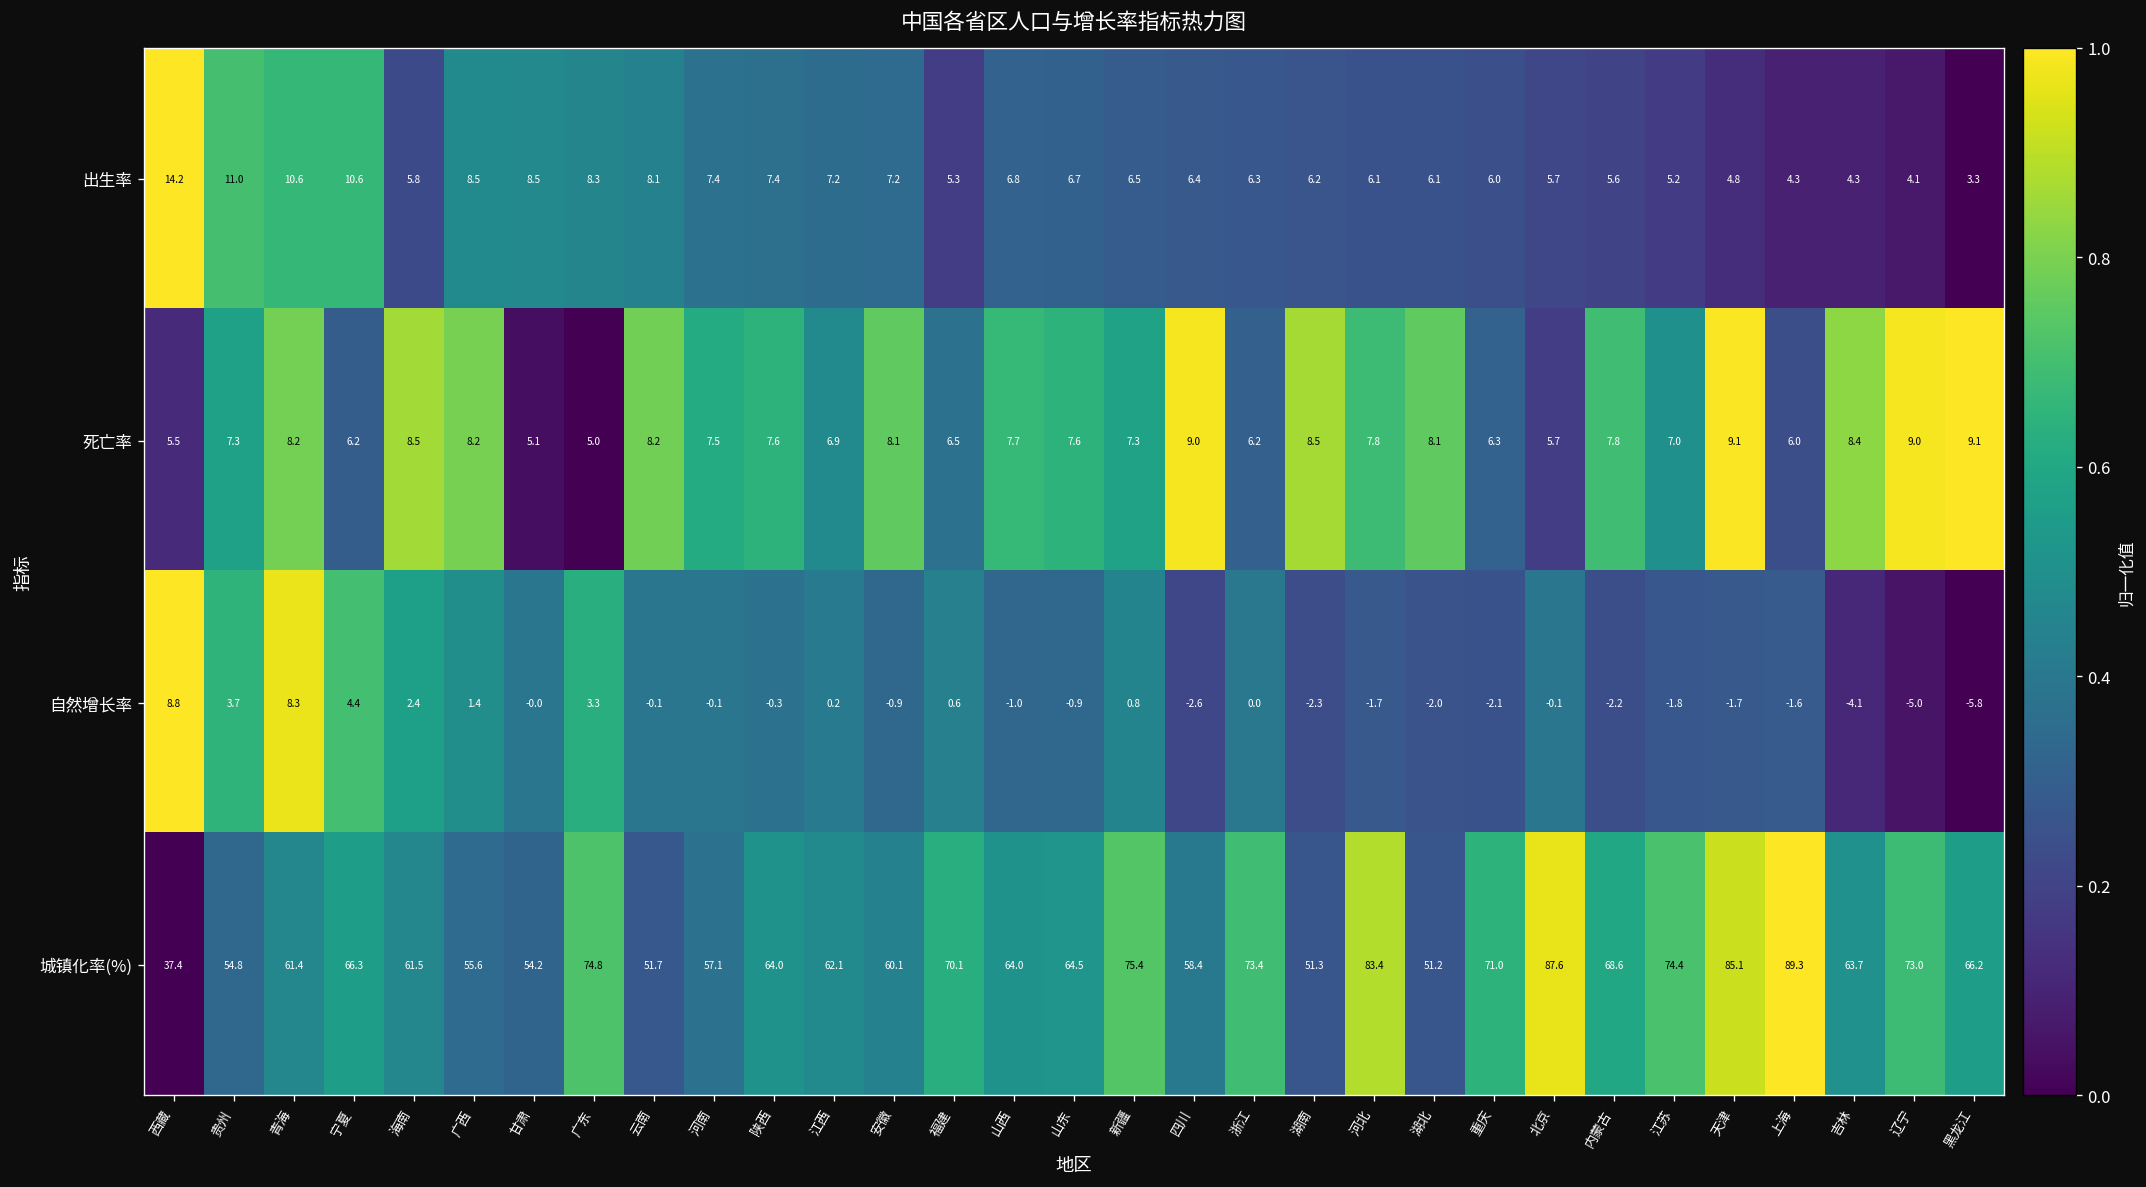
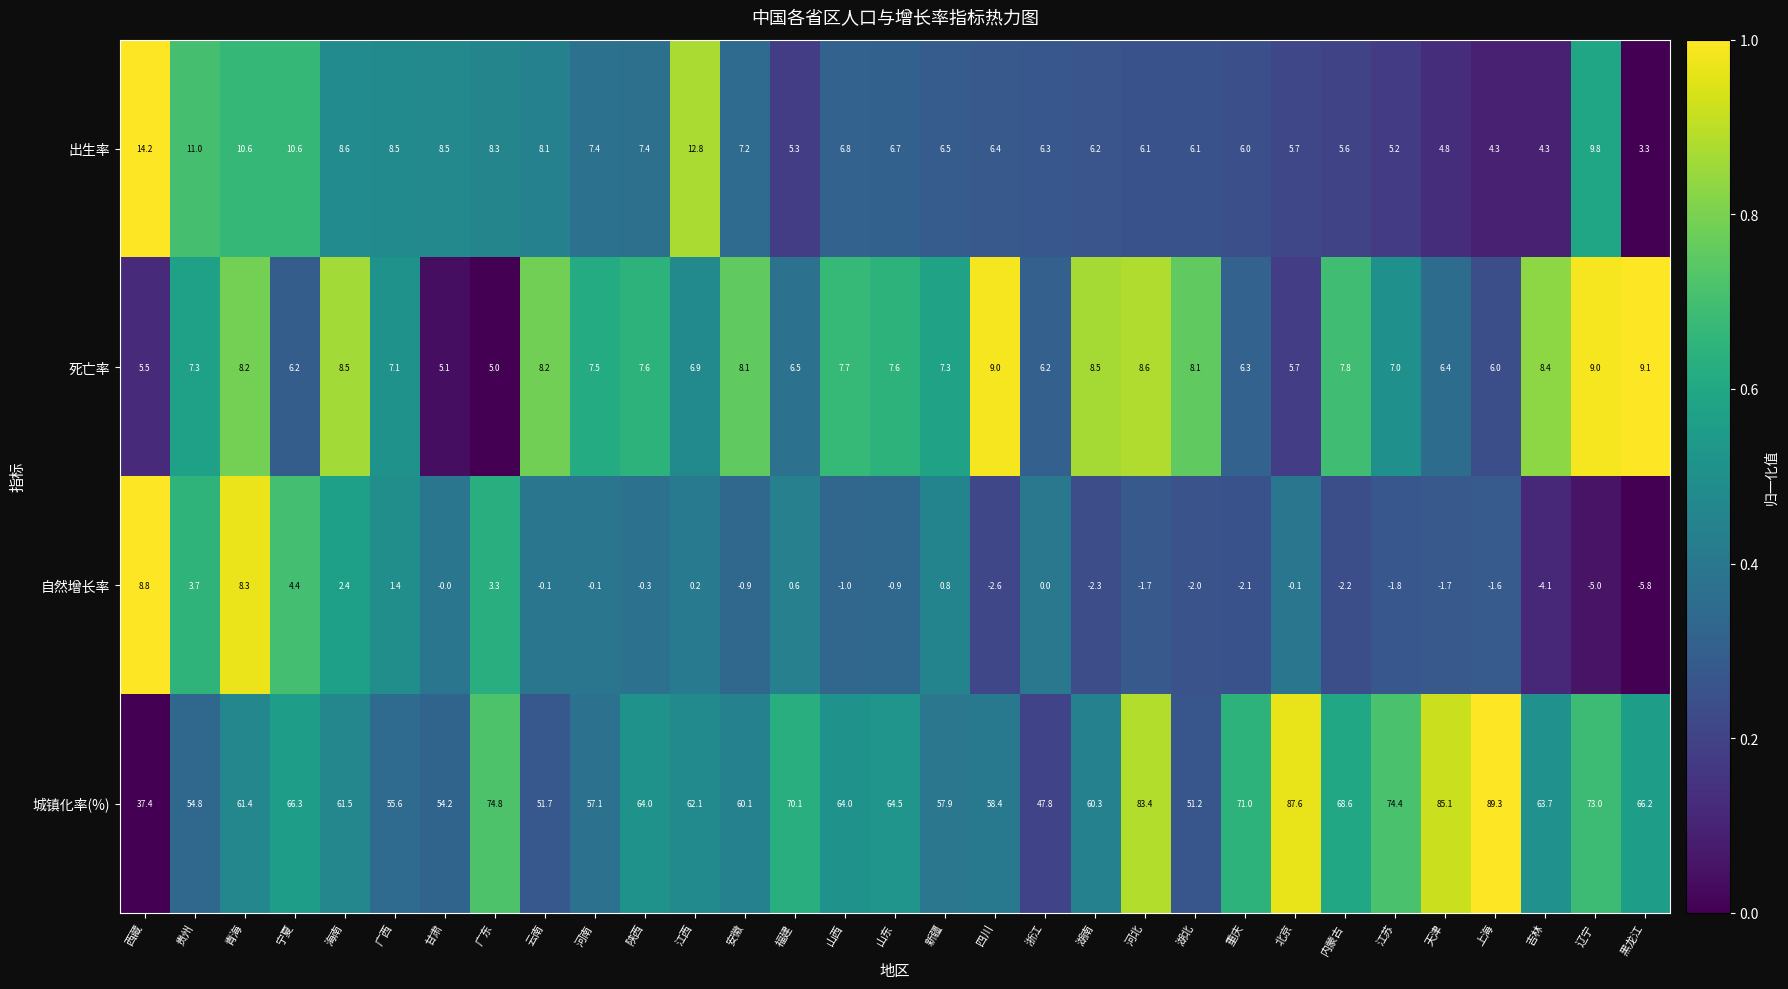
出生率, 海南: 5.8 -> 8.6
出生率, 江西: 7.2 -> 12.8
出生率, 辽宁: 4.1 -> 9.8
死亡率, 广西: 8.2 -> 7.1
死亡率, 河北: 7.8 -> 8.6
死亡率, 天津: 9.1 -> 6.4
城镇化率(%), 新疆: 75.4 -> 57.9
城镇化率(%), 浙江: 73.4 -> 47.8
城镇化率(%), 湖南: 51.3 -> 60.3
